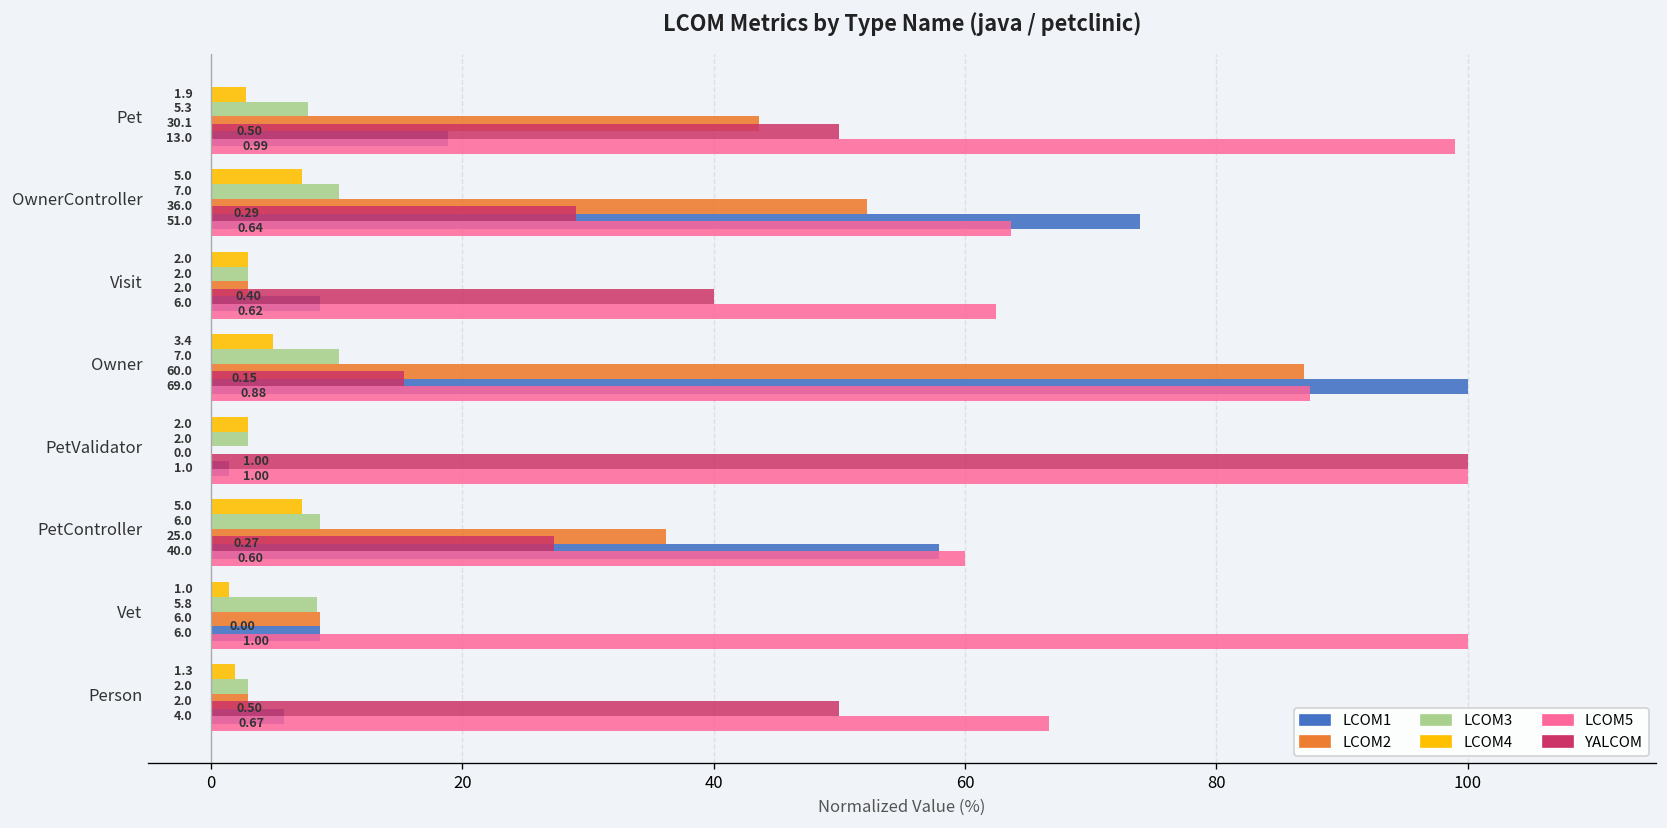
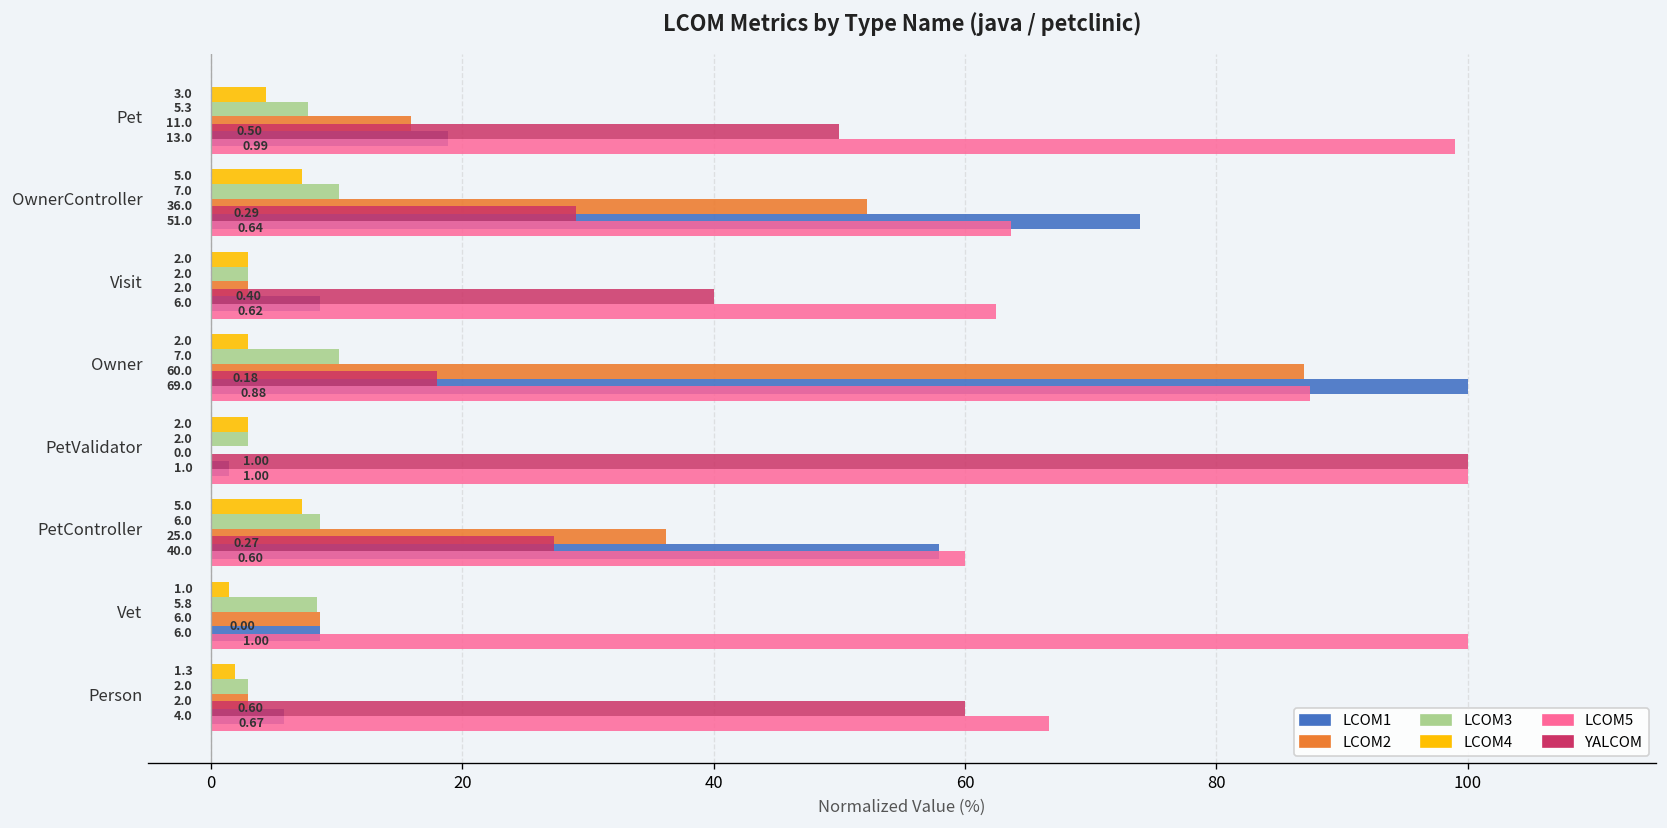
LCOM4, Pet: 1.9 -> 3.0
LCOM2, Pet: 30.1 -> 11.0
LCOM4, Owner: 3.4 -> 2.0
YALCOM, Owner: 0.15 -> 0.18
YALCOM, Person: 0.50 -> 0.60
